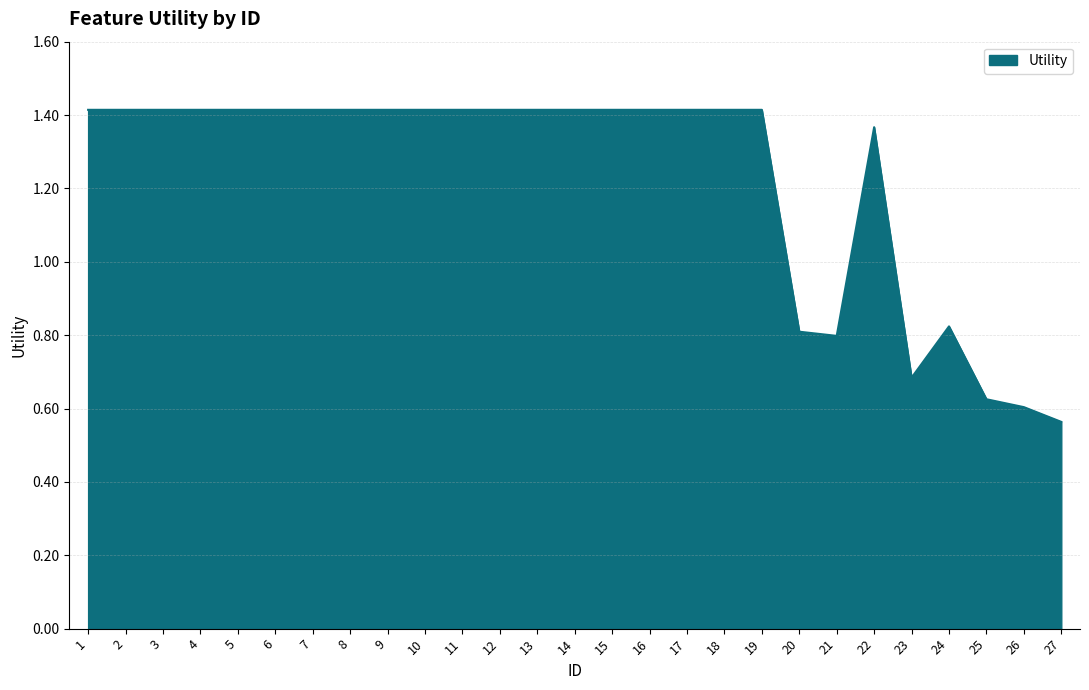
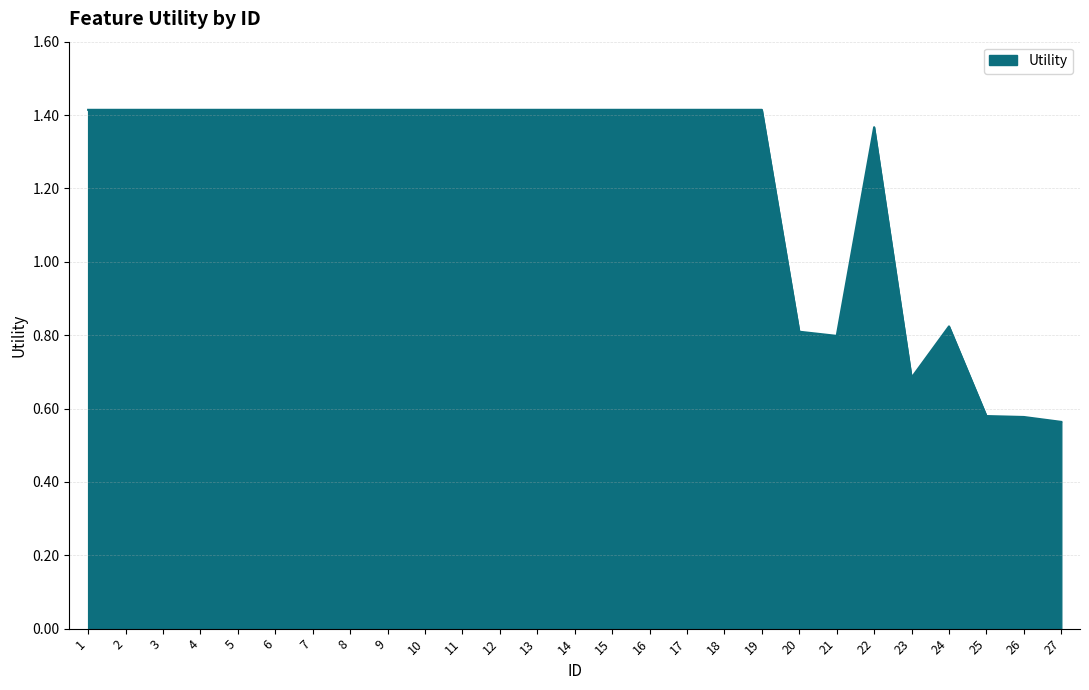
25: 0.63 -> 0.58
26: 0.60 -> 0.58
